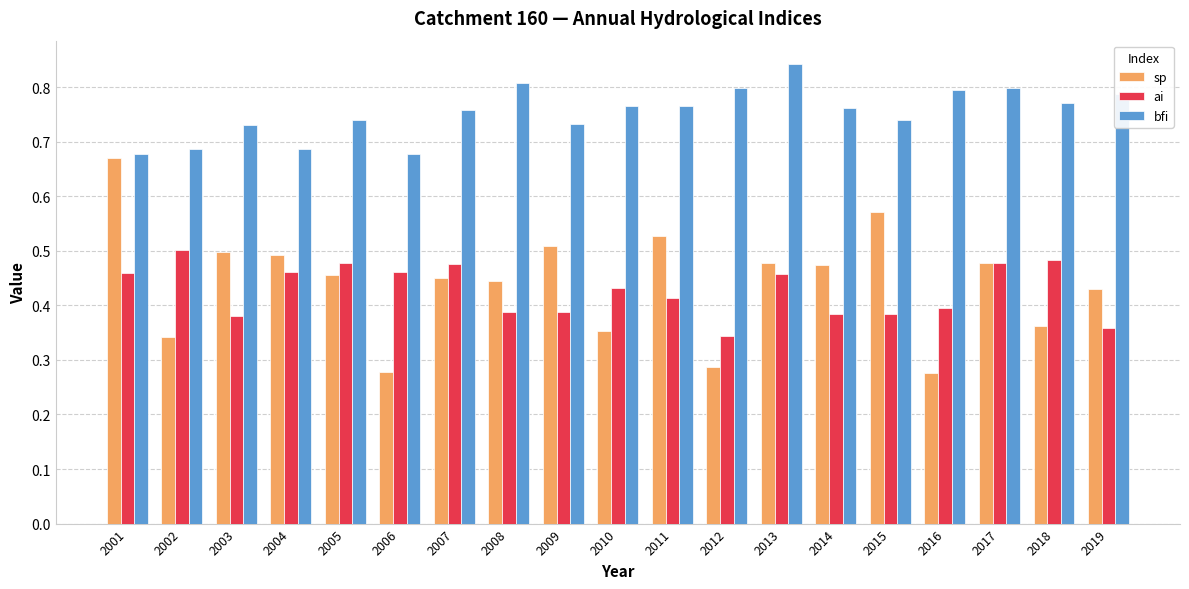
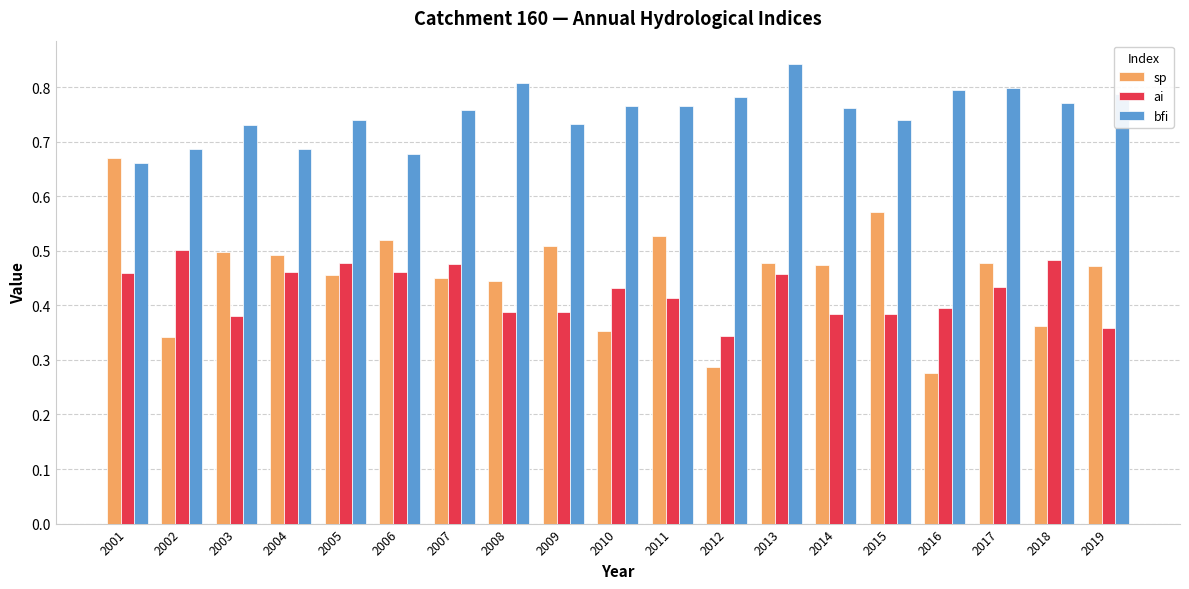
bfi, 2001: 0.68 -> 0.66
sp, 2006: 0.28 -> 0.52
bfi, 2012: 0.80 -> 0.78
ai, 2017: 0.48 -> 0.43
sp, 2019: 0.43 -> 0.47
